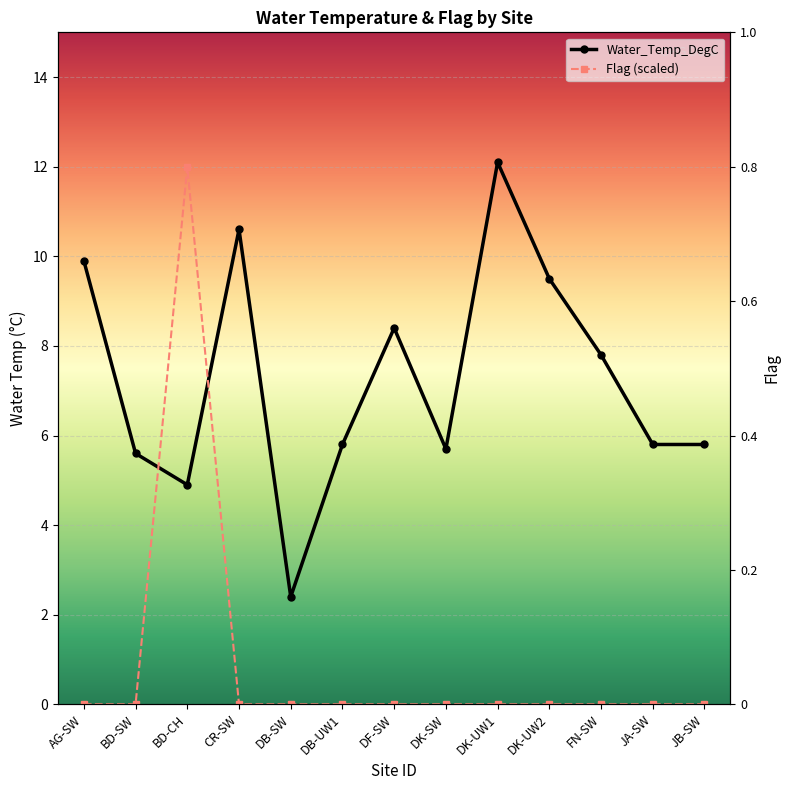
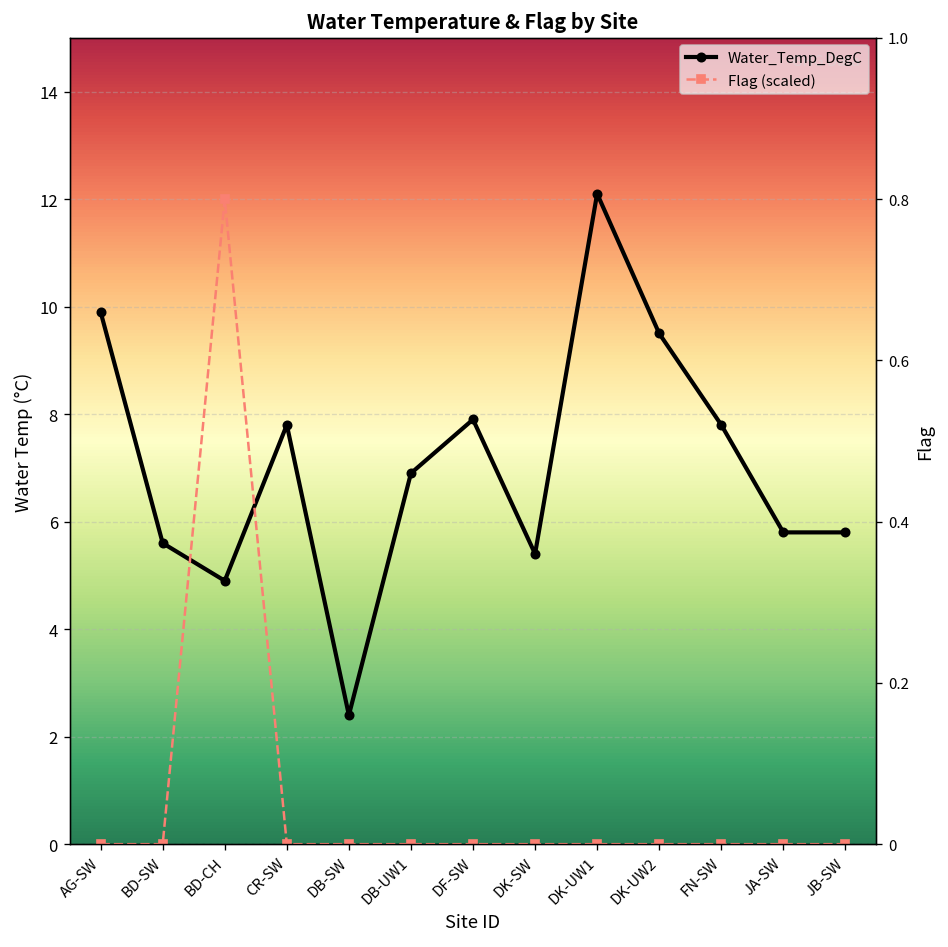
Water_Temp_DegC, CR-SW: 10.6 -> 7.8
Water_Temp_DegC, DB-UW1: 5.8 -> 6.9
Water_Temp_DegC, DF-SW: 8.4 -> 7.9
Water_Temp_DegC, DK-SW: 5.7 -> 5.4
